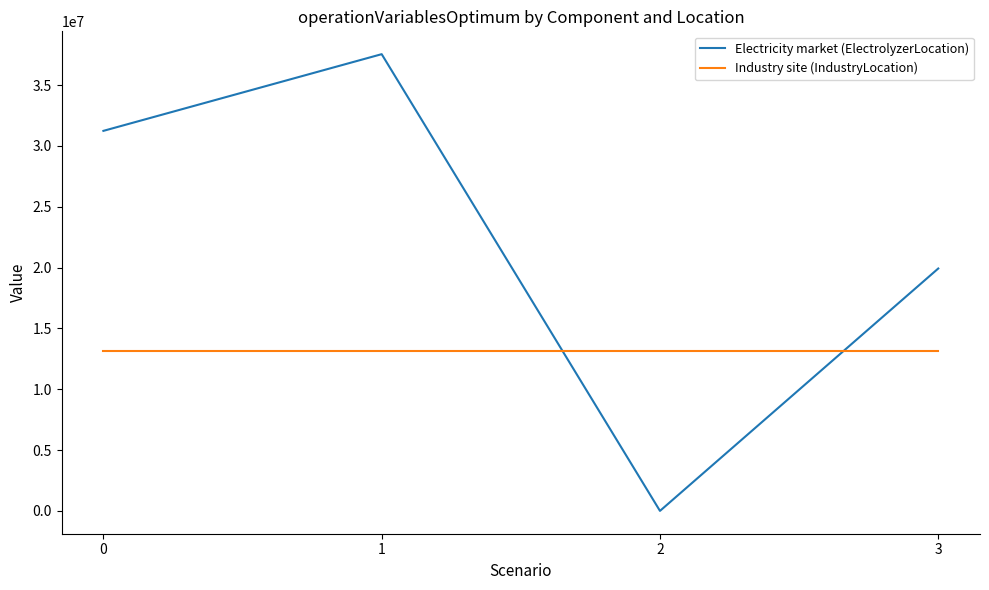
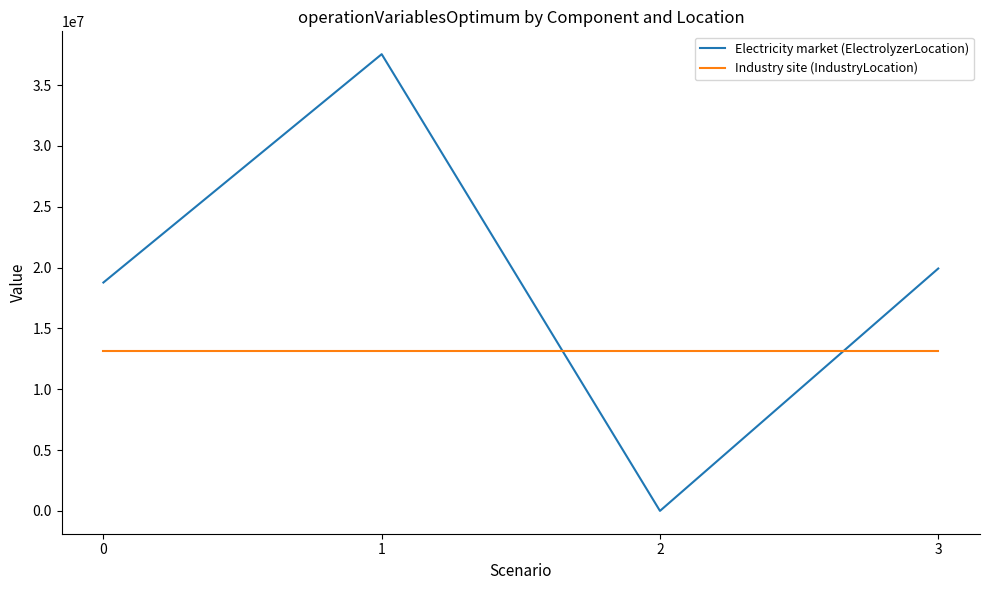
Electricity market (ElectrolyzerLocation), 0: 31200000 -> 18800000
